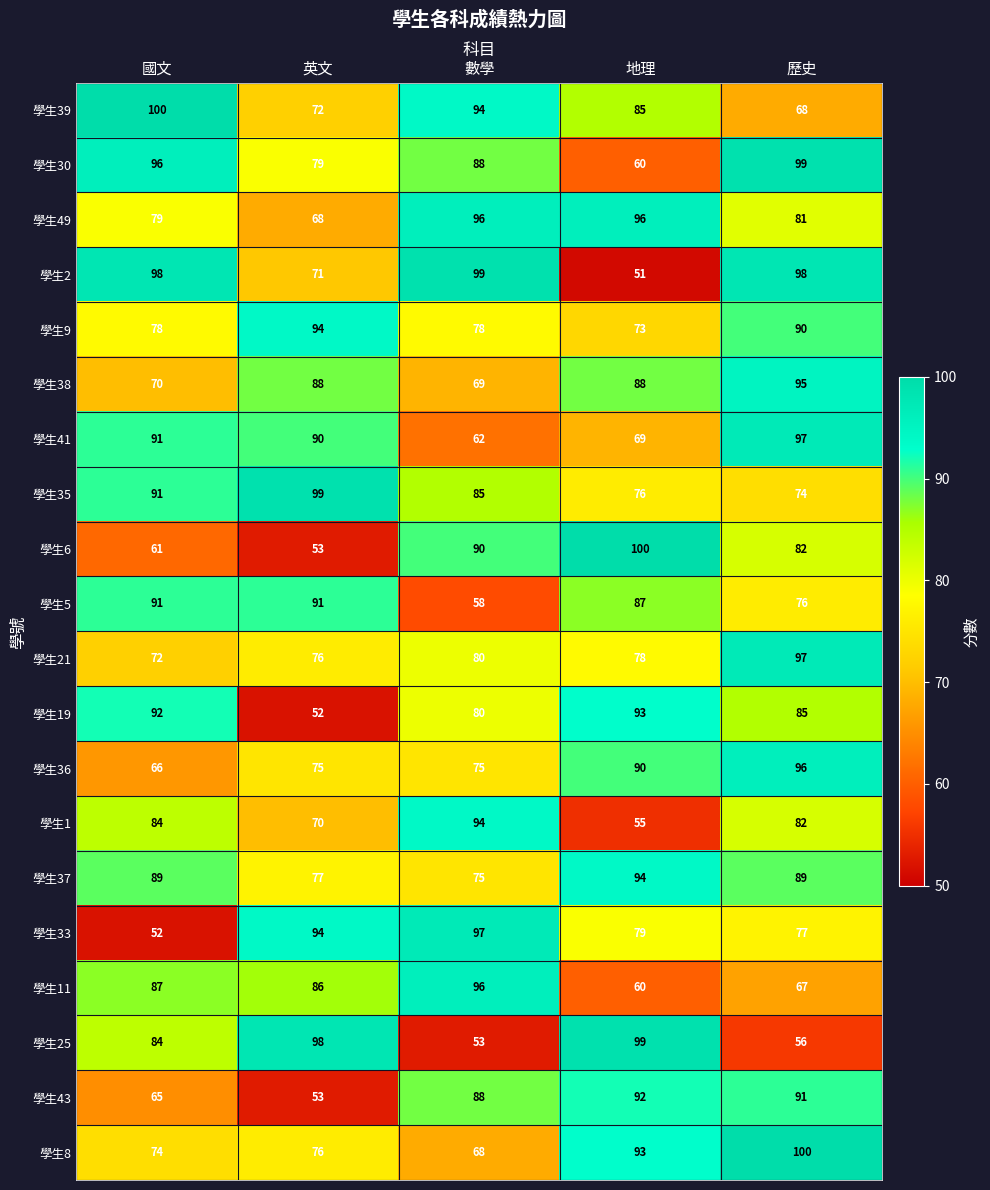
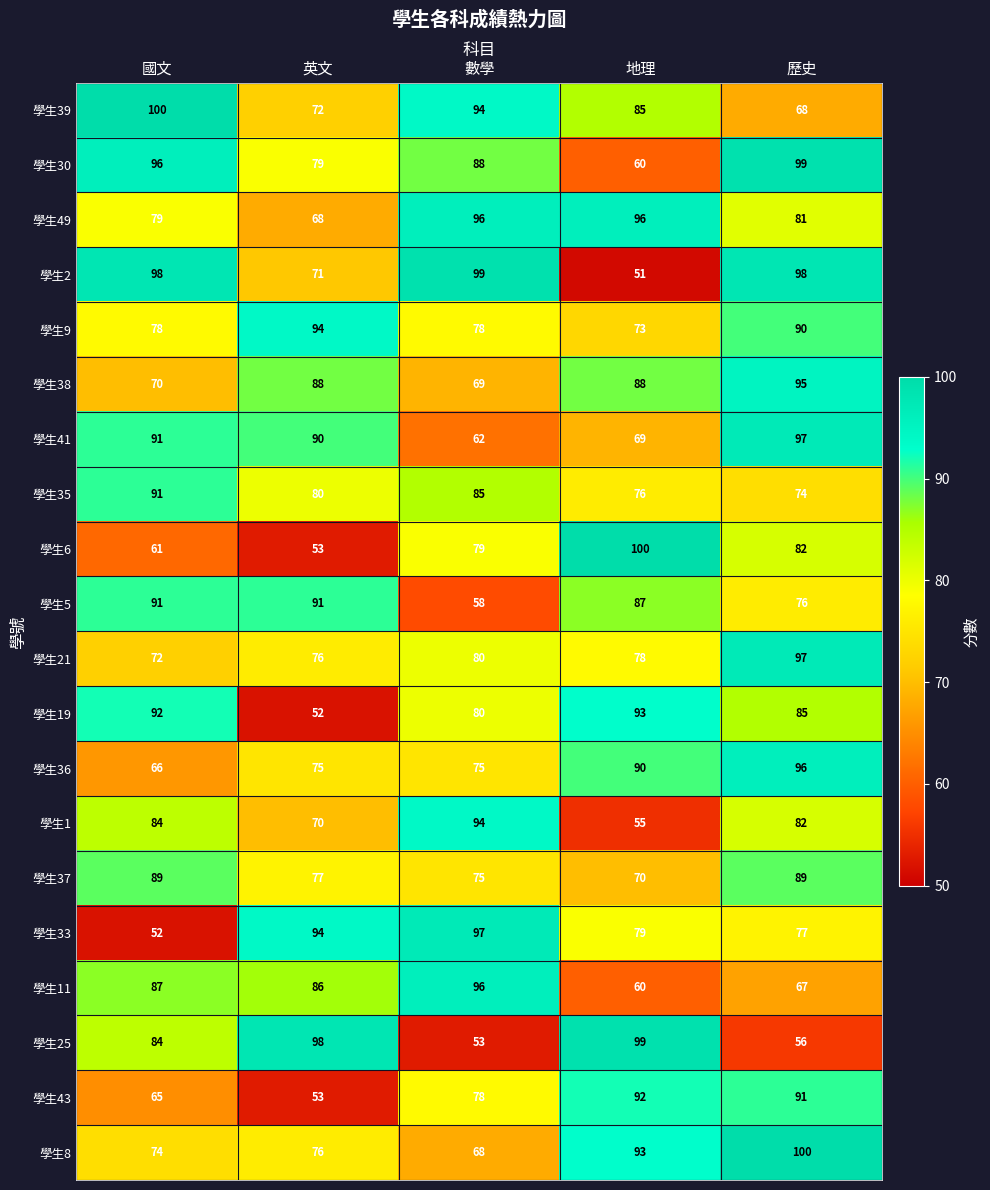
學生35, 英文: 99 -> 80
學生6, 數學: 90 -> 79
學生37, 地理: 94 -> 70
學生43, 數學: 88 -> 78
